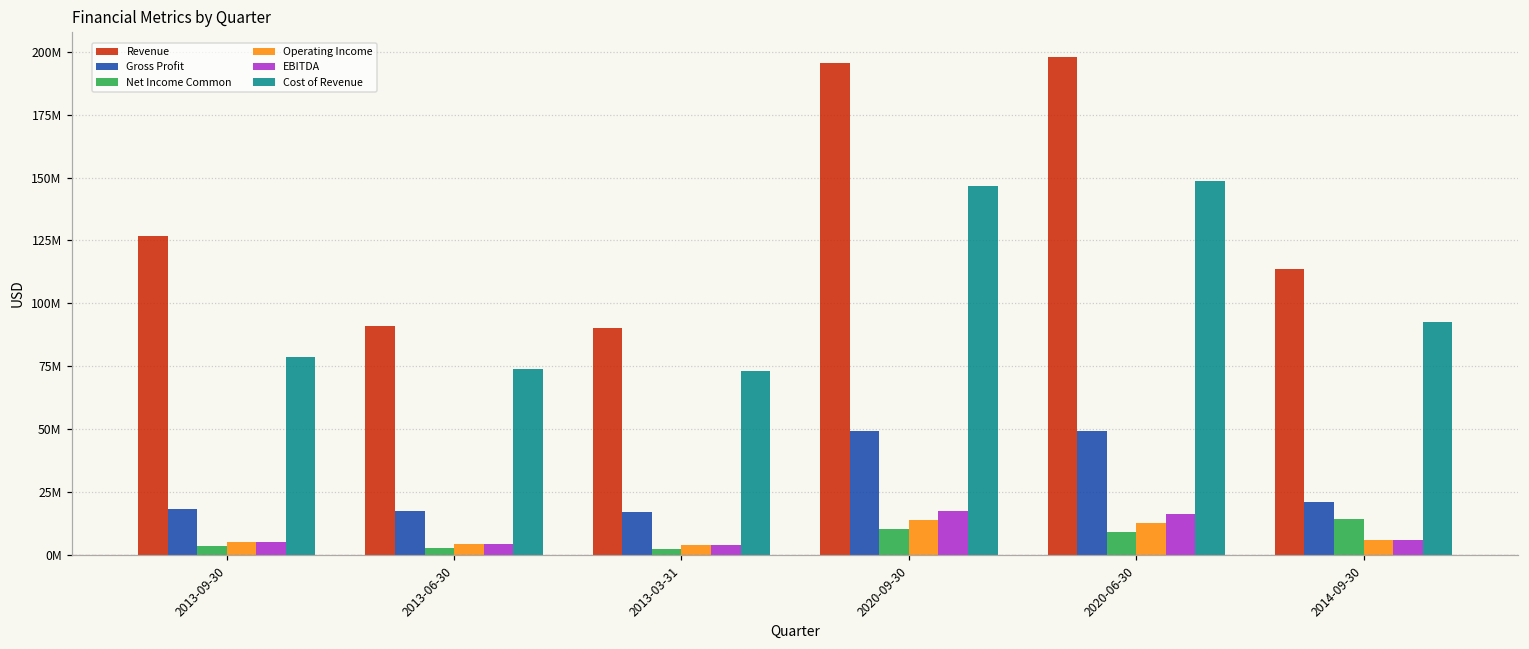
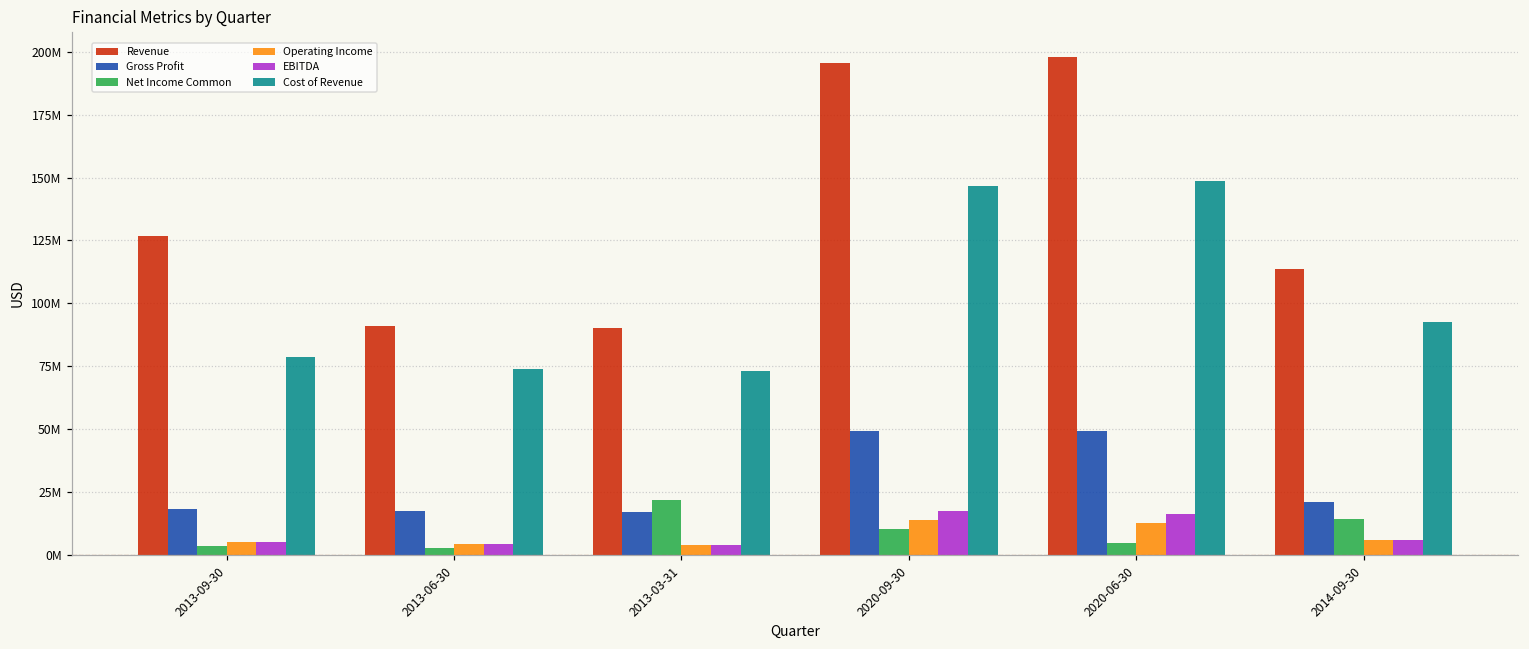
Net Income Common, 2013-03-31: 2000000 -> 22000000
Net Income Common, 2020-06-30: 9000000 -> 5000000
